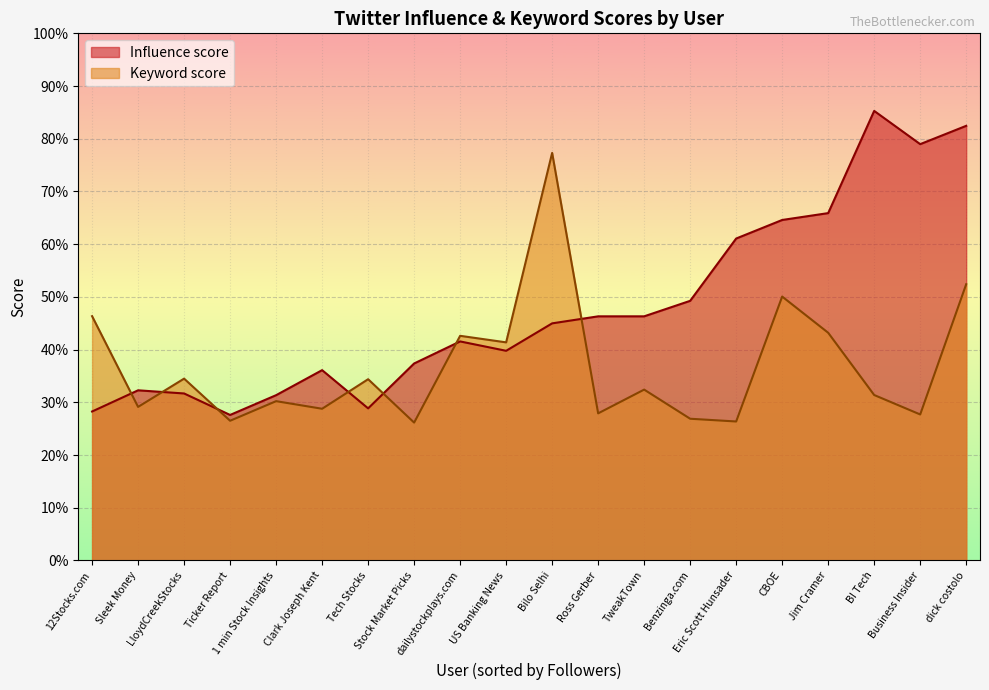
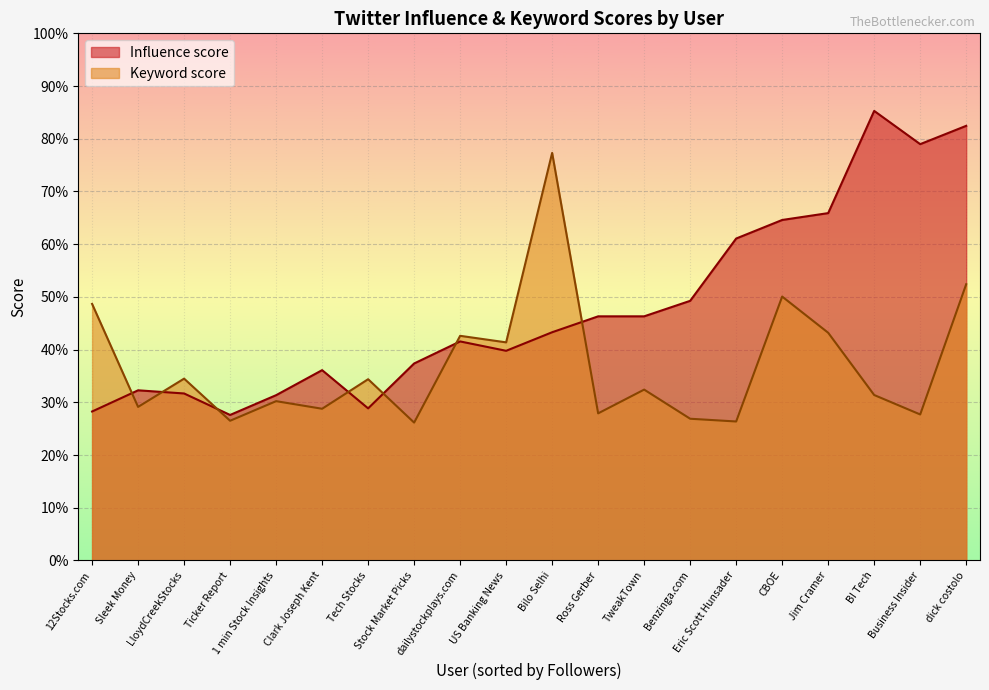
Keyword score, 12Stocks.com: 46% -> 49%
Influence score, Bilo Selhi: 45% -> 43%
